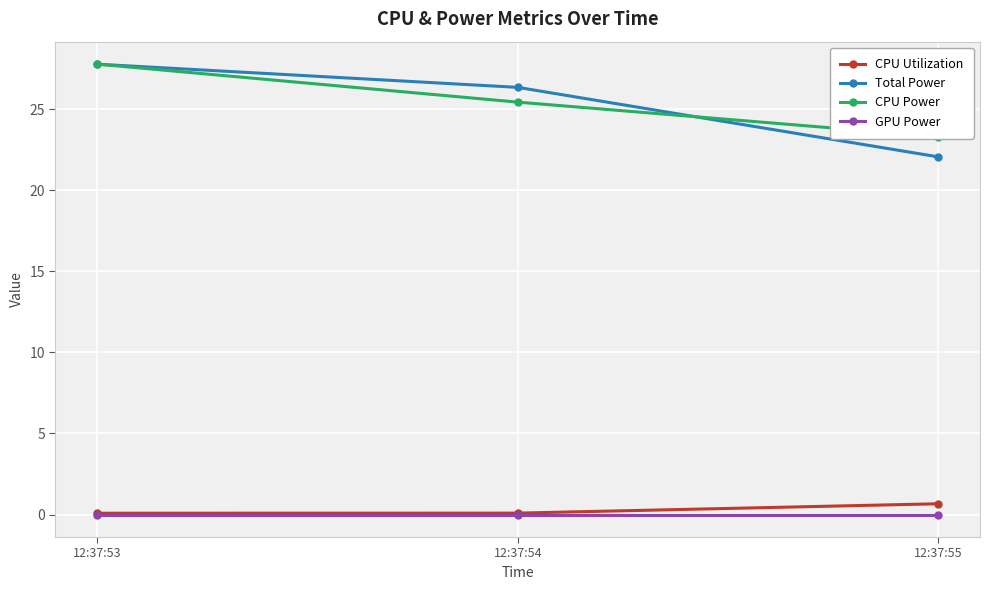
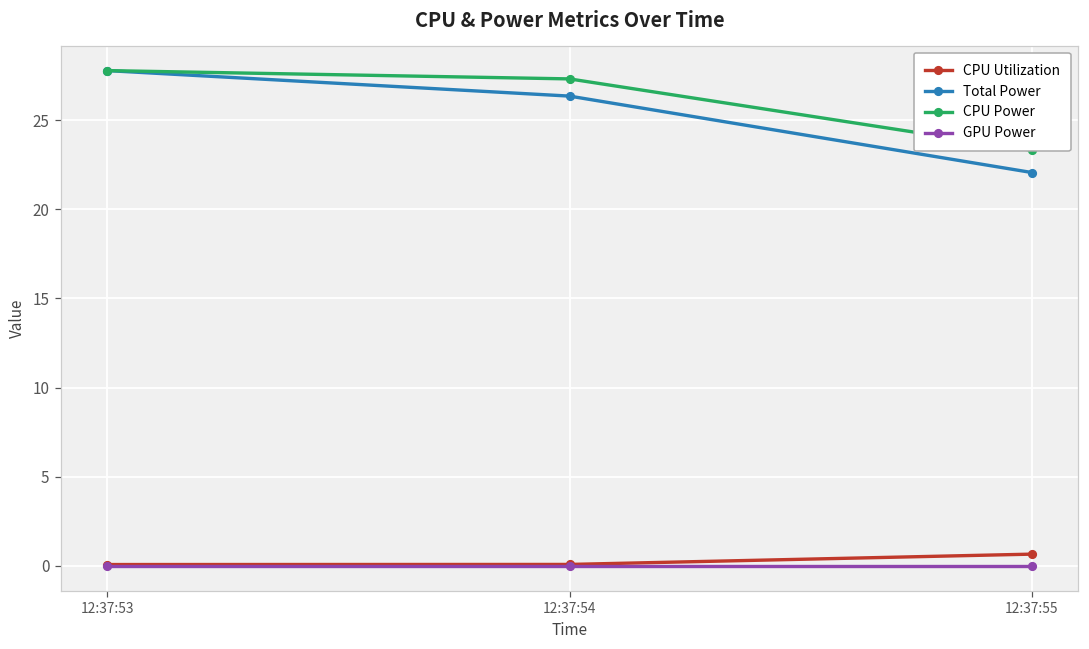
CPU Power, 12:37:54: 25.4 -> 27.3
